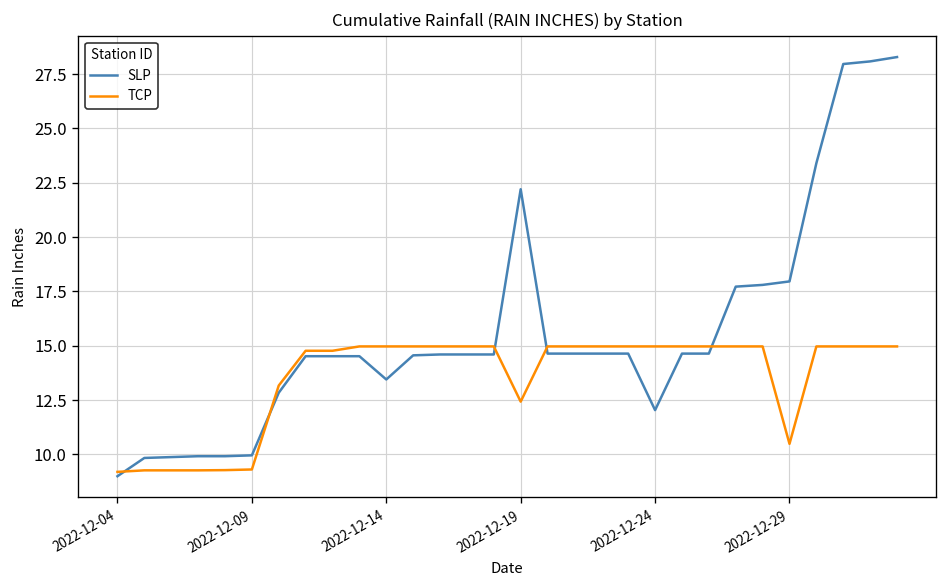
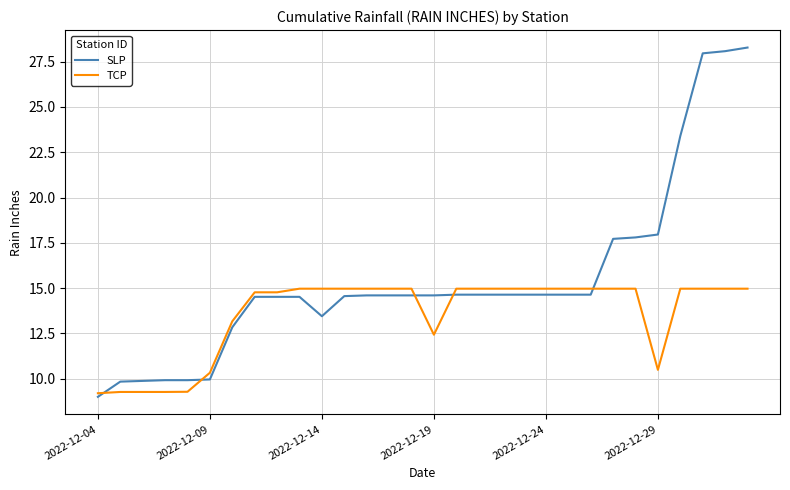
TCP, 2022-12-09: 9.3 -> 10.3
SLP, 2022-12-19: 22.2 -> 14.6
SLP, 2022-12-24: 12.0 -> 14.6
